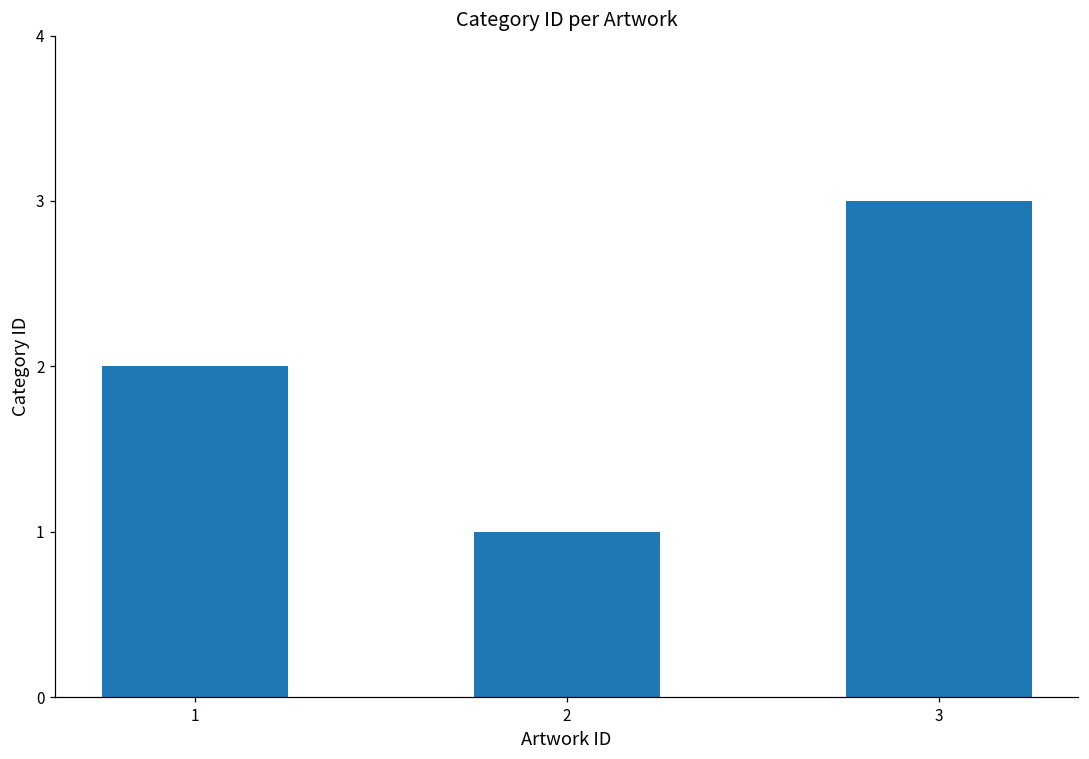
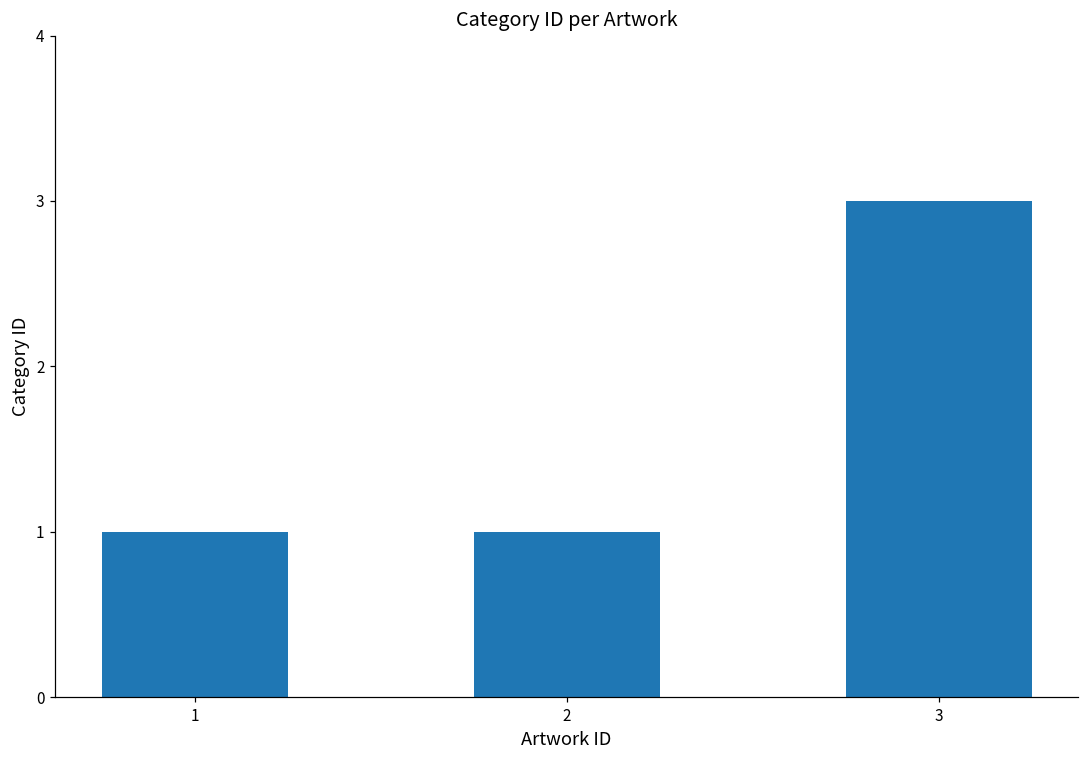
1: 2 -> 1
